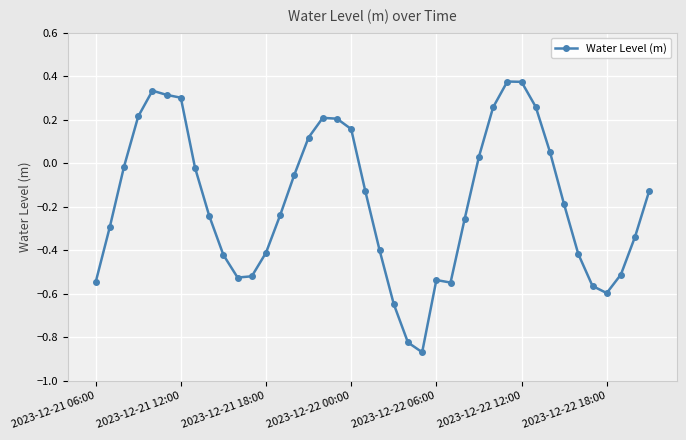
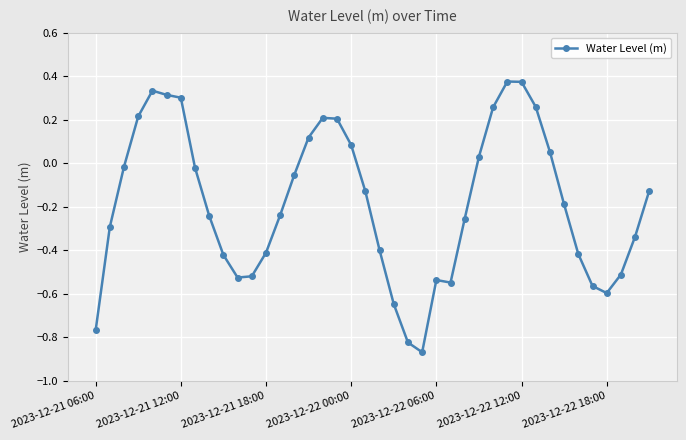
2023-12-21 06:00: -0.55 -> -0.77
2023-12-22 00:00: 0.16 -> 0.08
